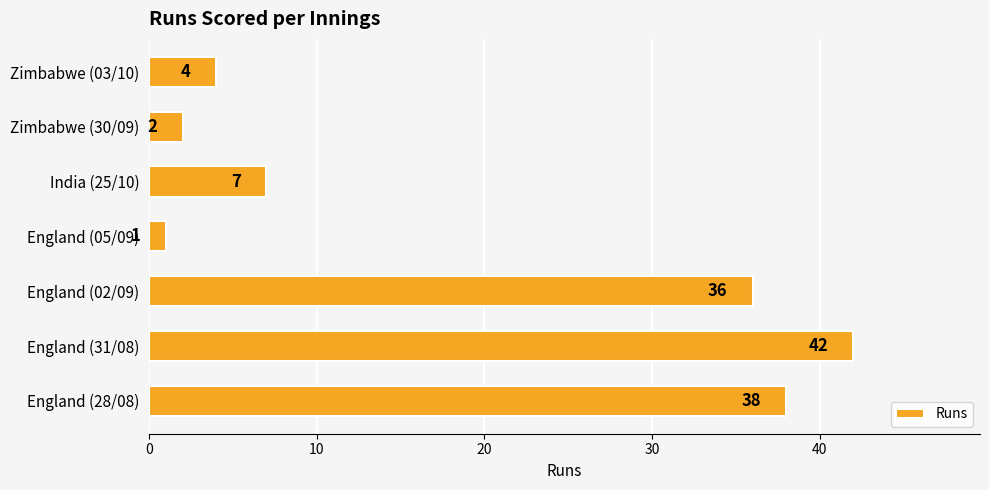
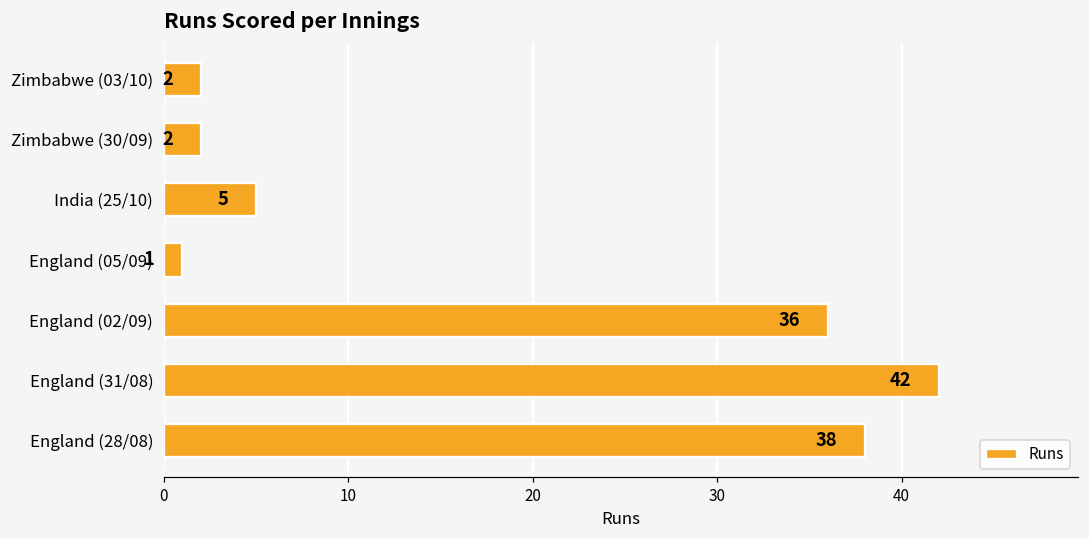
Zimbabwe (03/10): 4 -> 2
India (25/10): 7 -> 5
